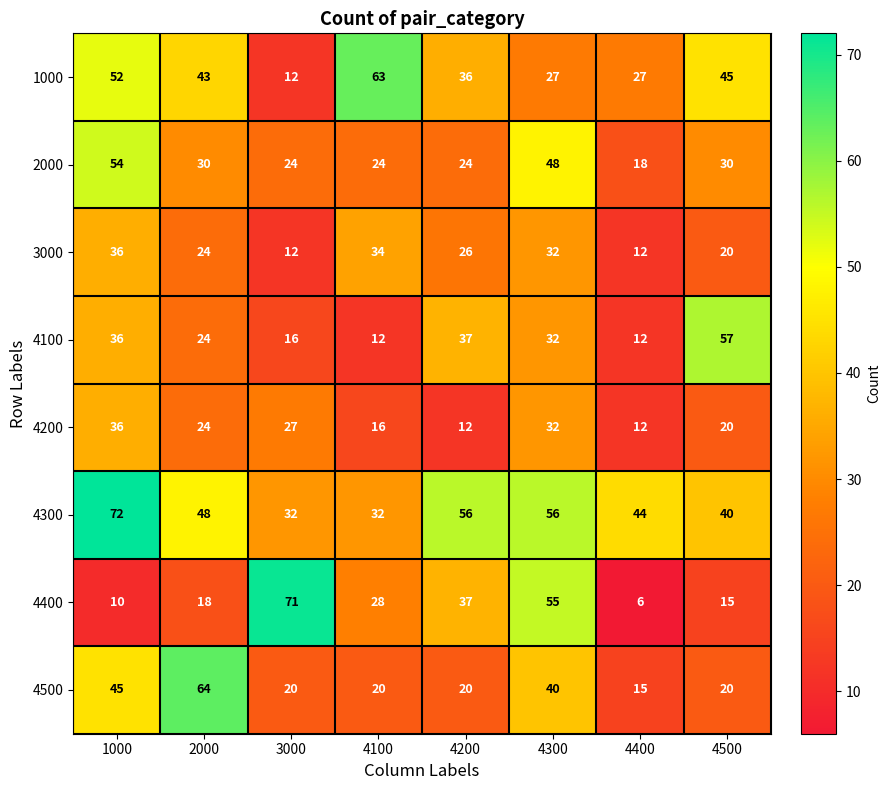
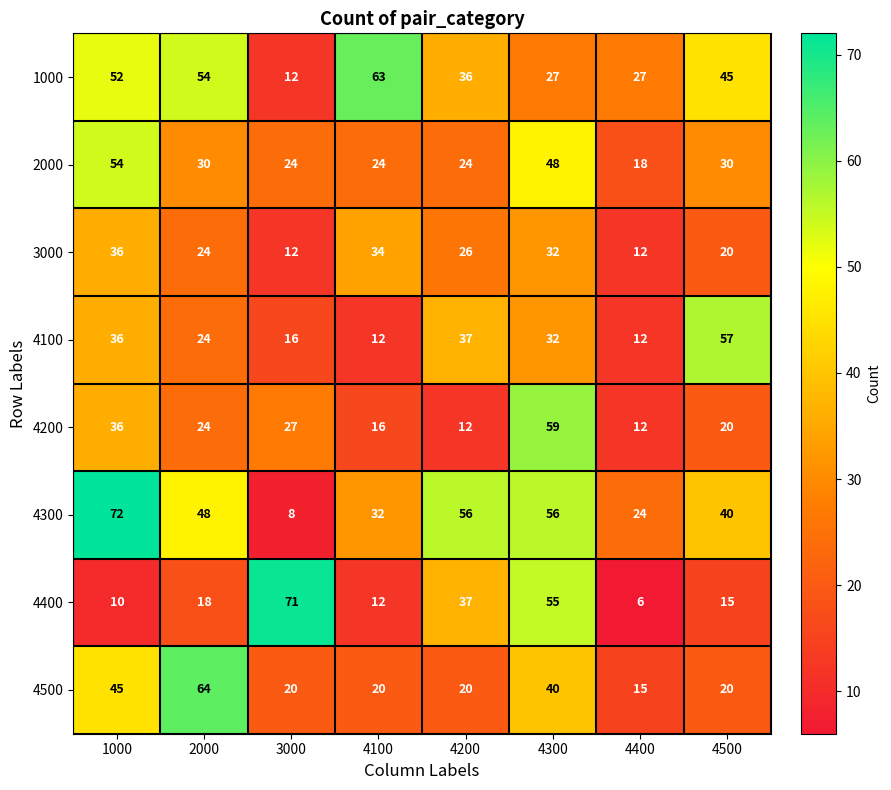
1000, 2000: 43 -> 54
4200, 4300: 32 -> 59
4300, 3000: 32 -> 8
4300, 4400: 44 -> 24
4400, 4100: 28 -> 12
